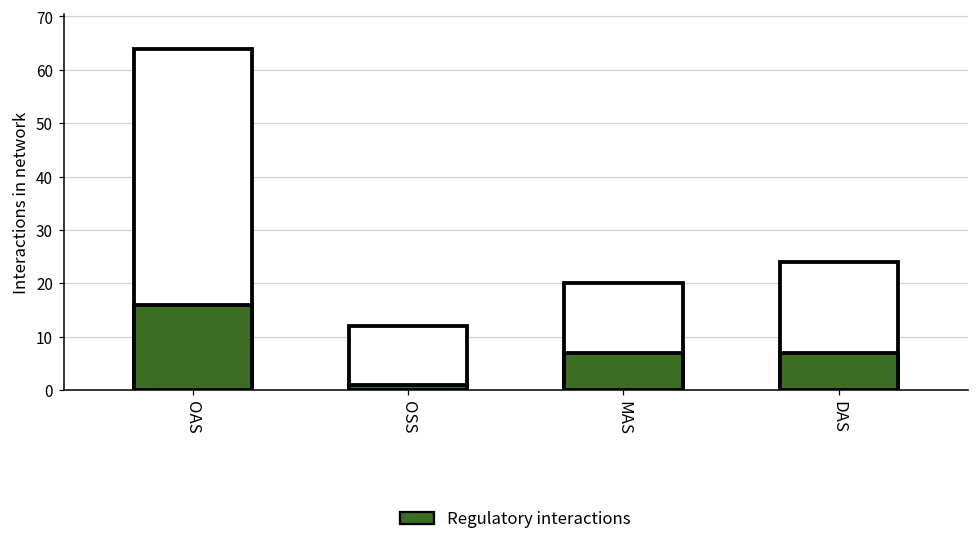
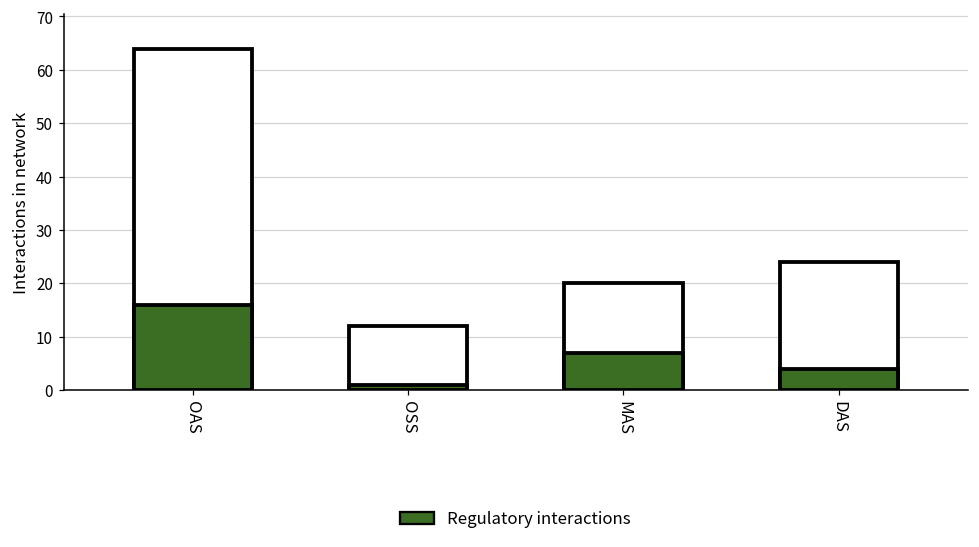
Regulatory interactions, DAS: 7 -> 4
